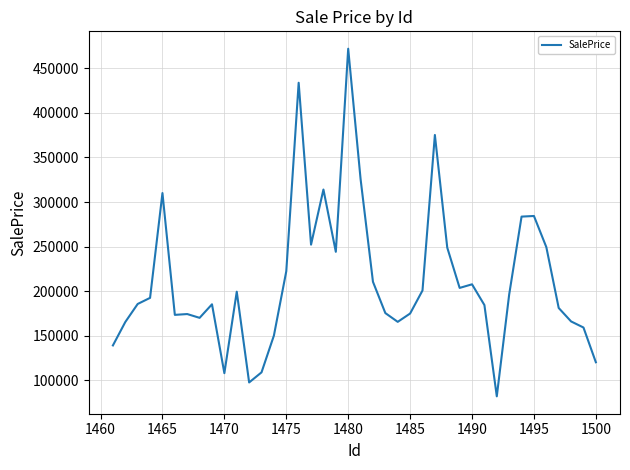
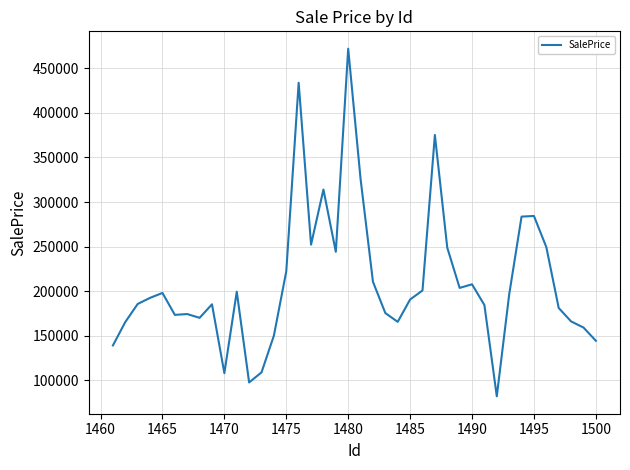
1465: 310000 -> 200000
1485: 180000 -> 190000
1500: 120000 -> 140000
